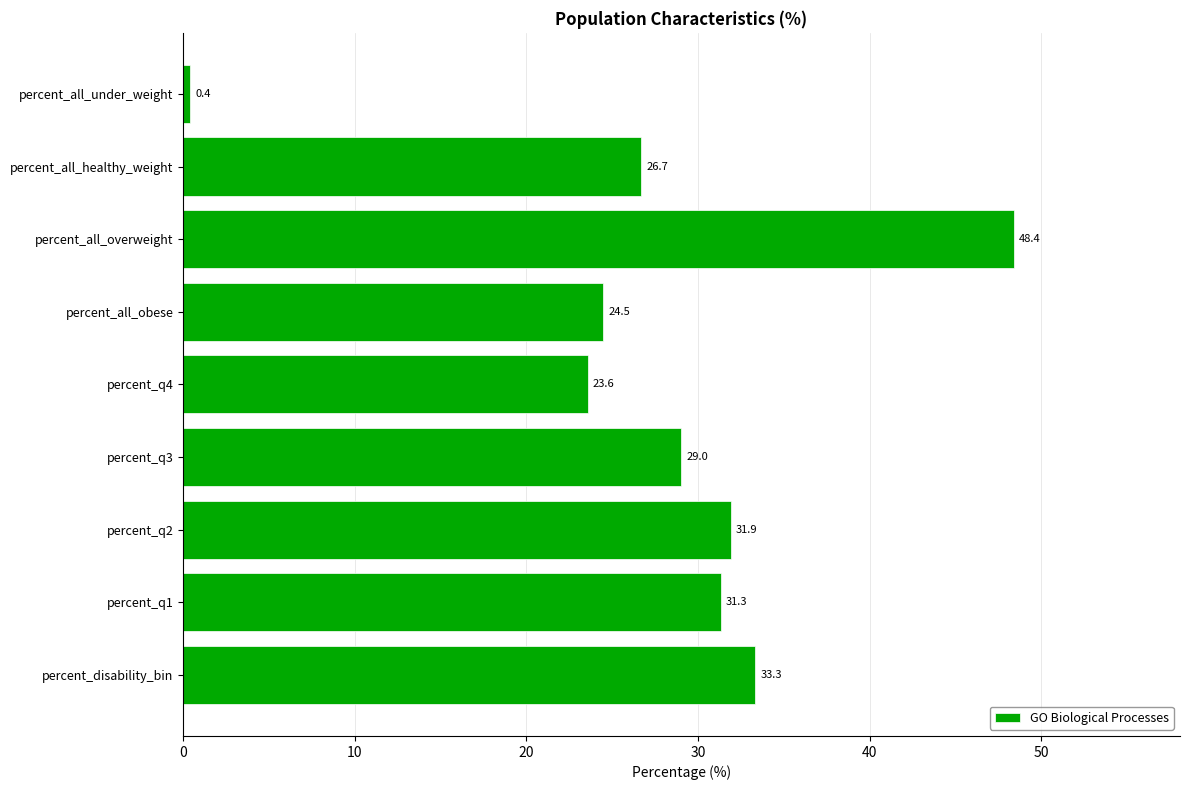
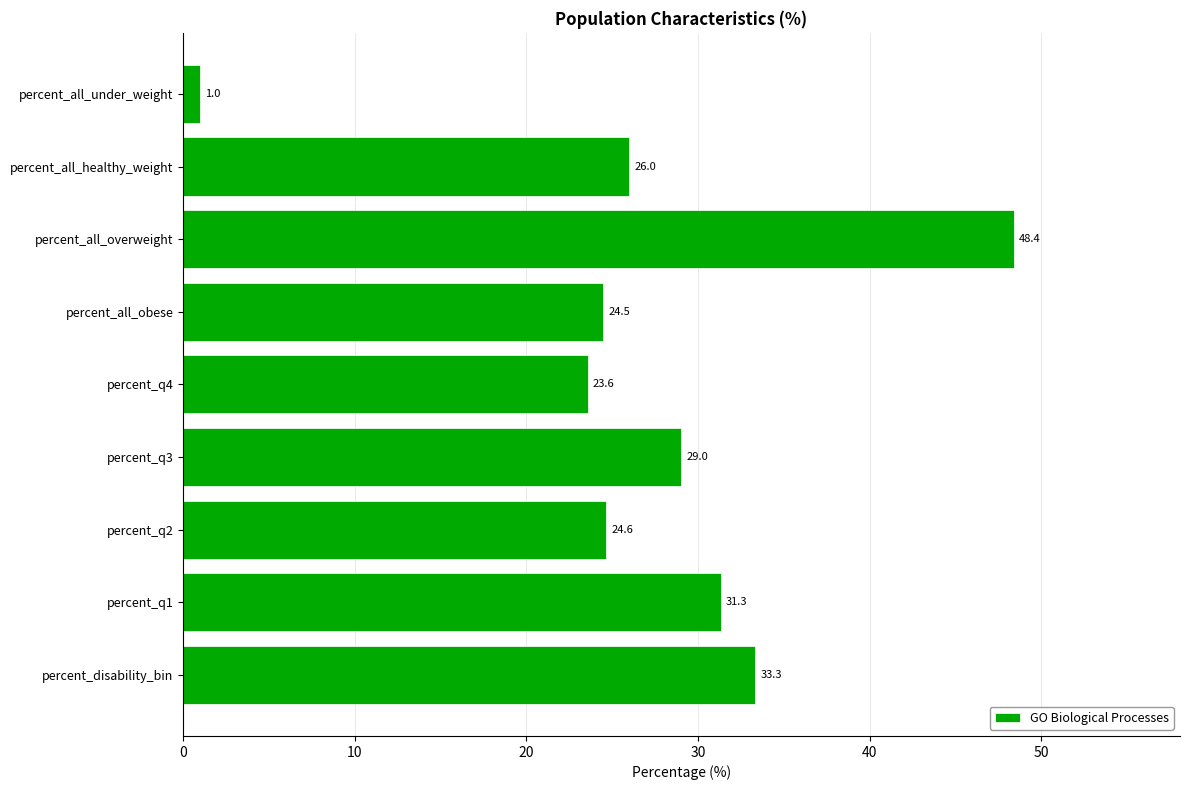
percent_all_under_weight: 0.4 -> 1.0
percent_all_healthy_weight: 26.7 -> 26.0
percent_q2: 31.9 -> 24.6
